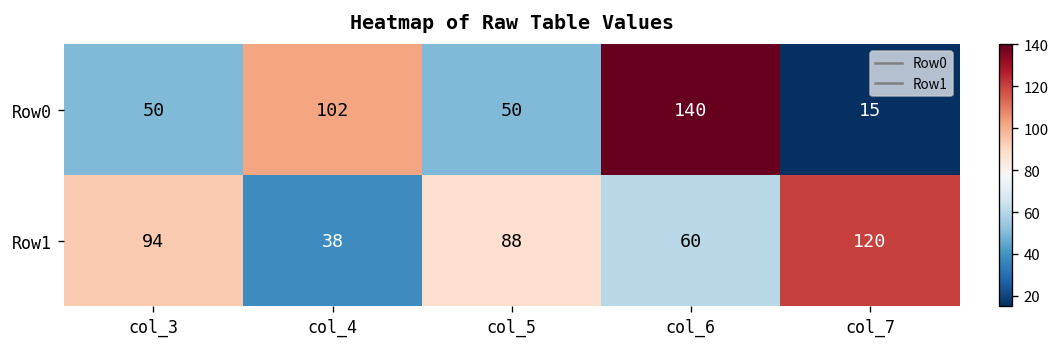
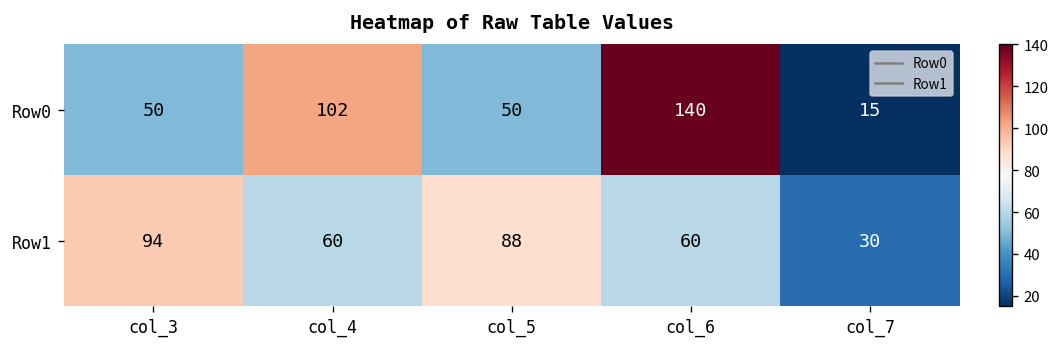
Row1, col_4: 38 -> 60
Row1, col_7: 120 -> 30
